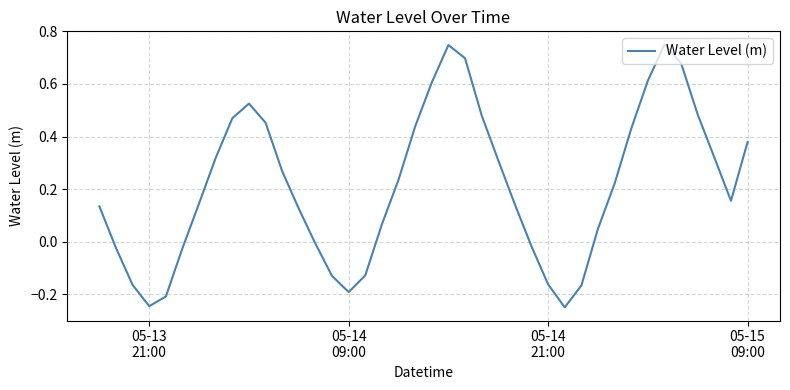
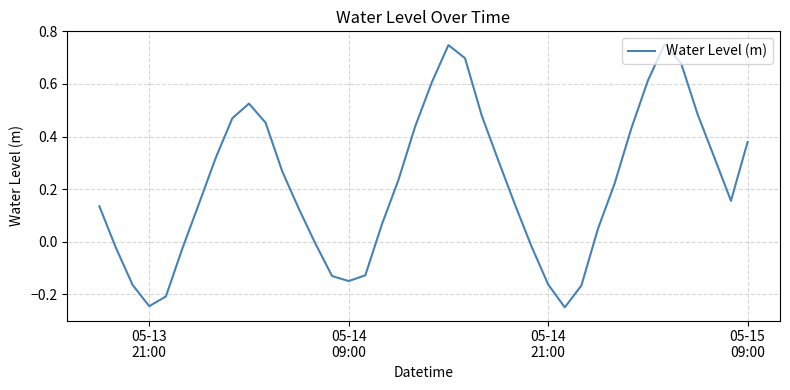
05-14 09:00: -0.19 -> -0.15
